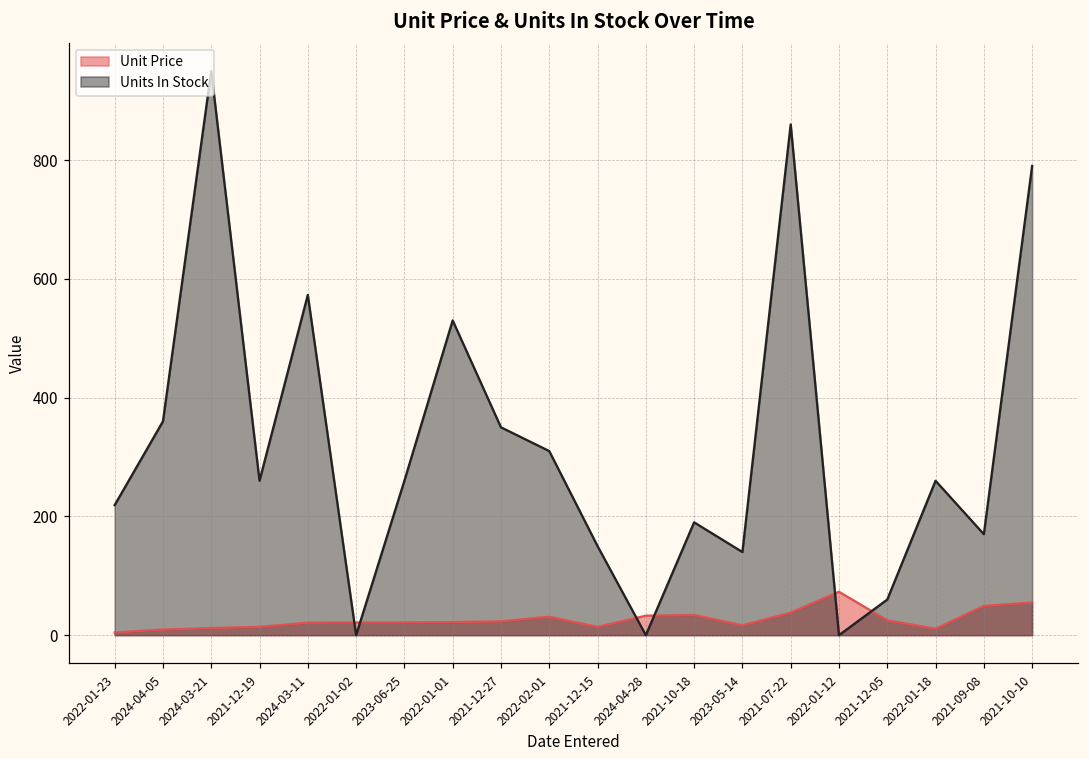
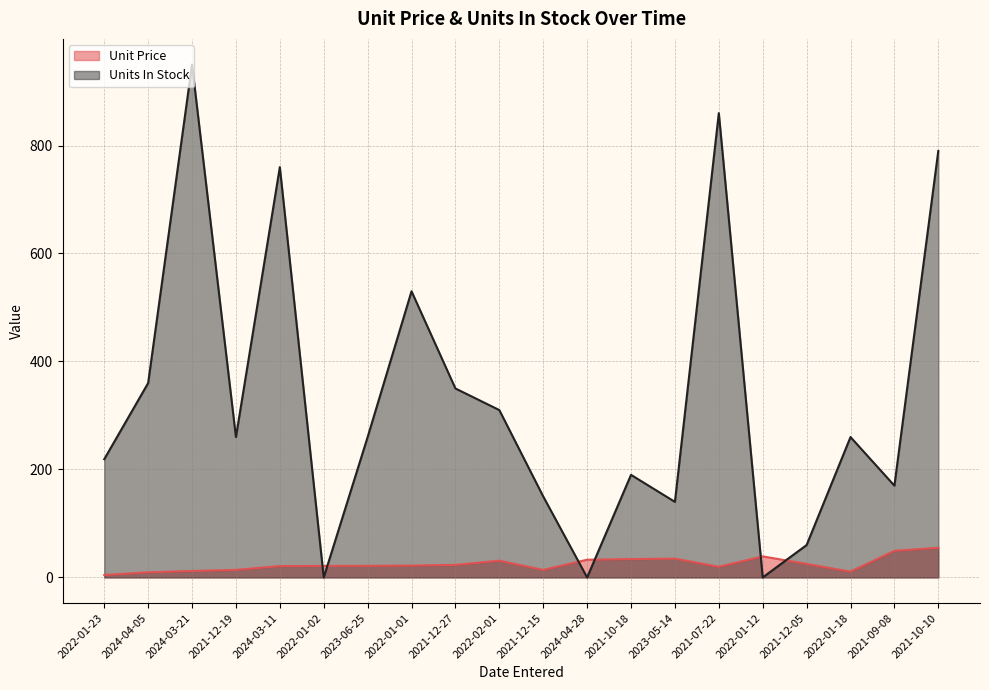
Units In Stock, 2024-03-11: 570 -> 760
Unit Price, 2023-05-14: 20 -> 30
Unit Price, 2021-07-22: 40 -> 20
Unit Price, 2022-01-12: 70 -> 40
